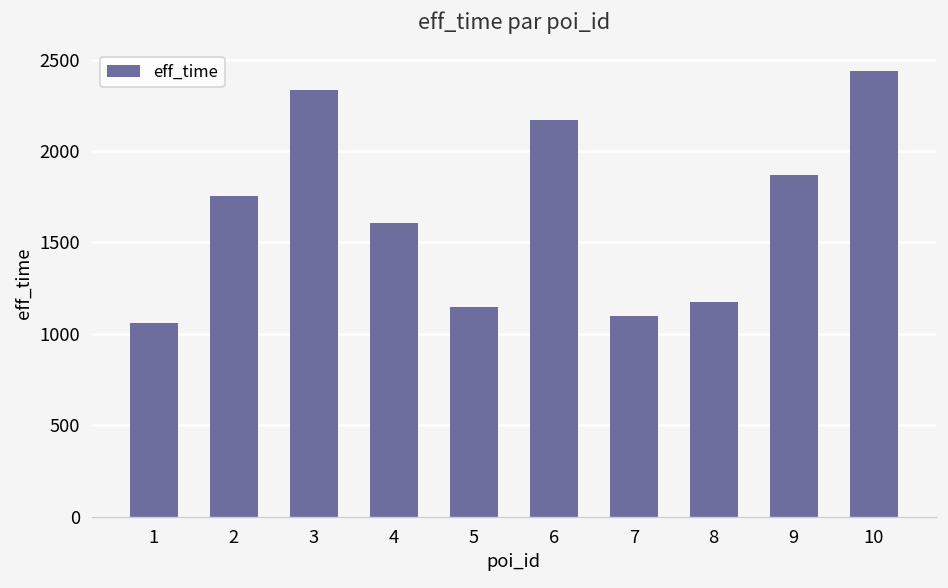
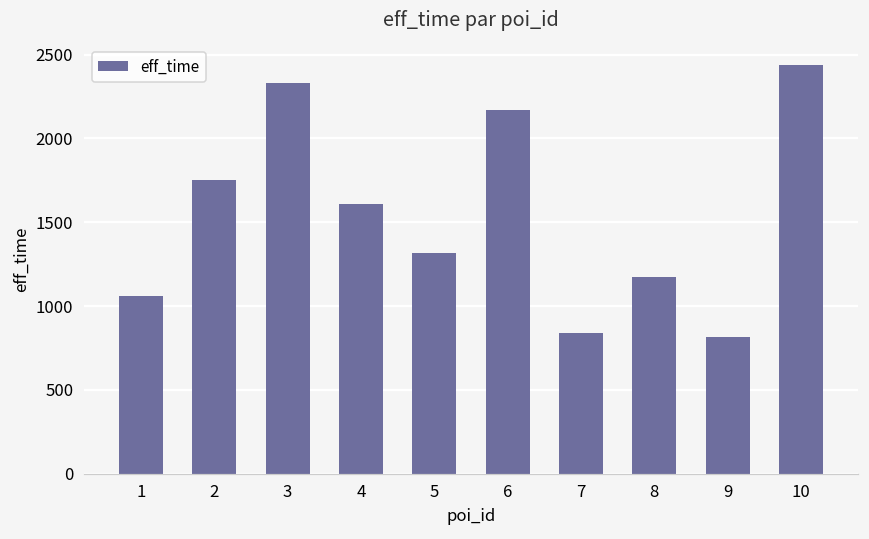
5: 1140 -> 1320
7: 1100 -> 840
9: 1870 -> 820
